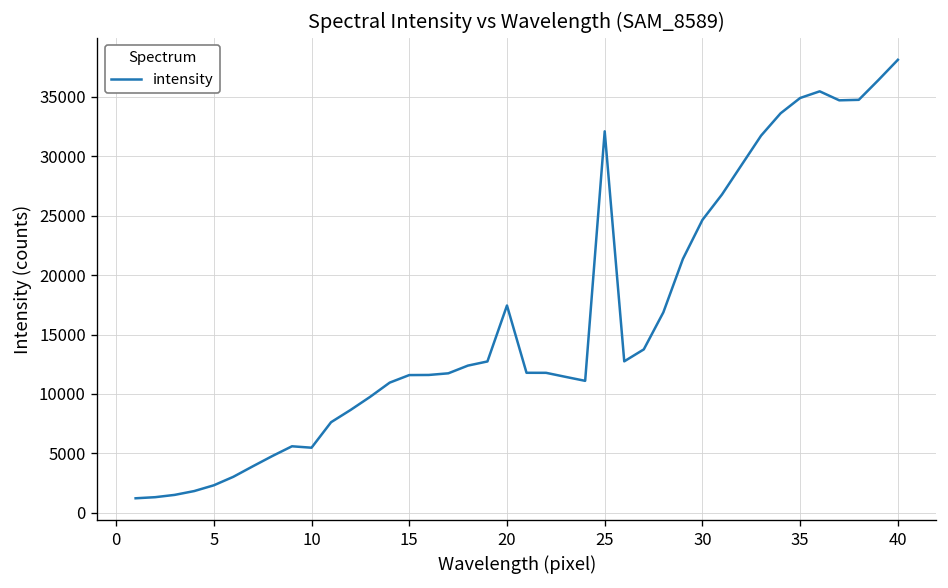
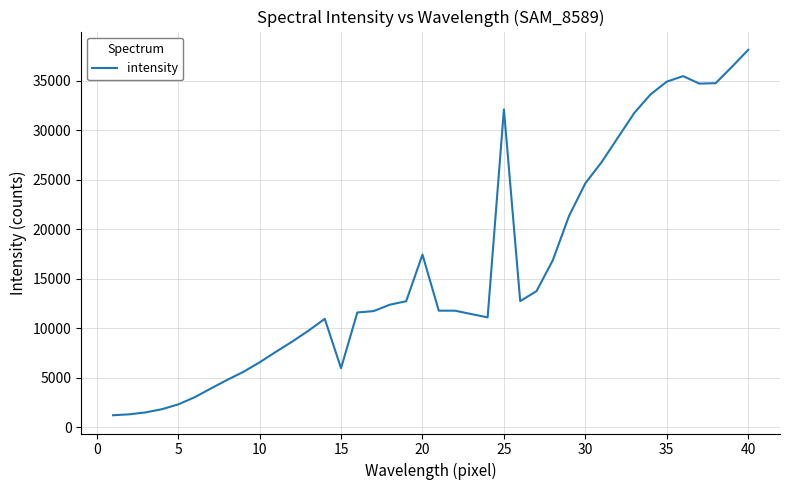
10: 5000 -> 7000
15: 12000 -> 6000
